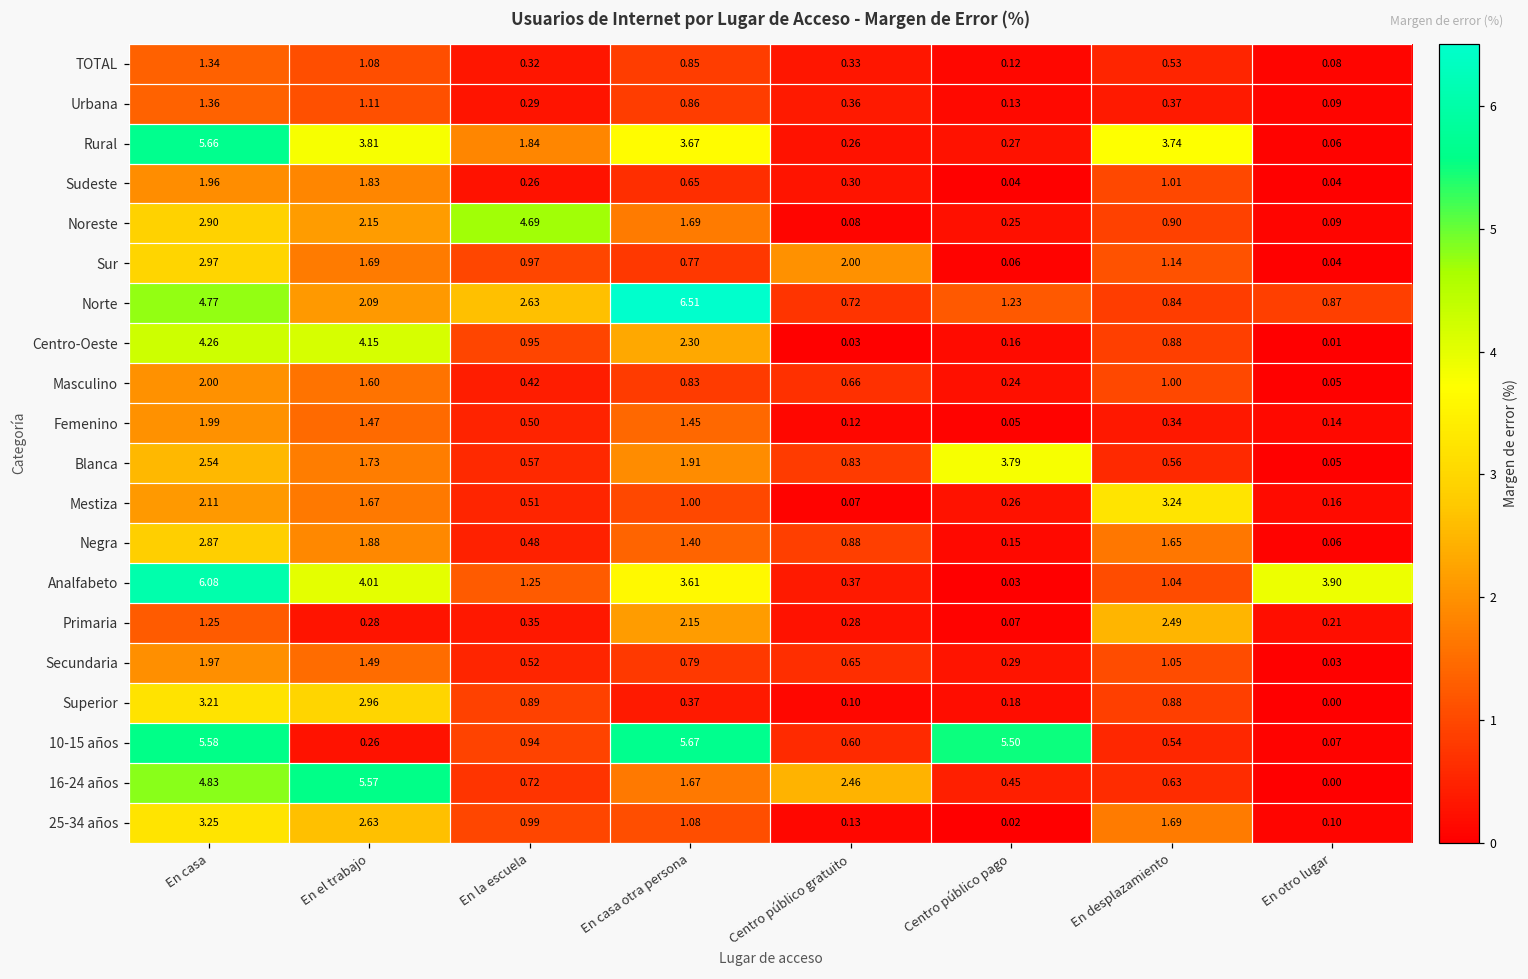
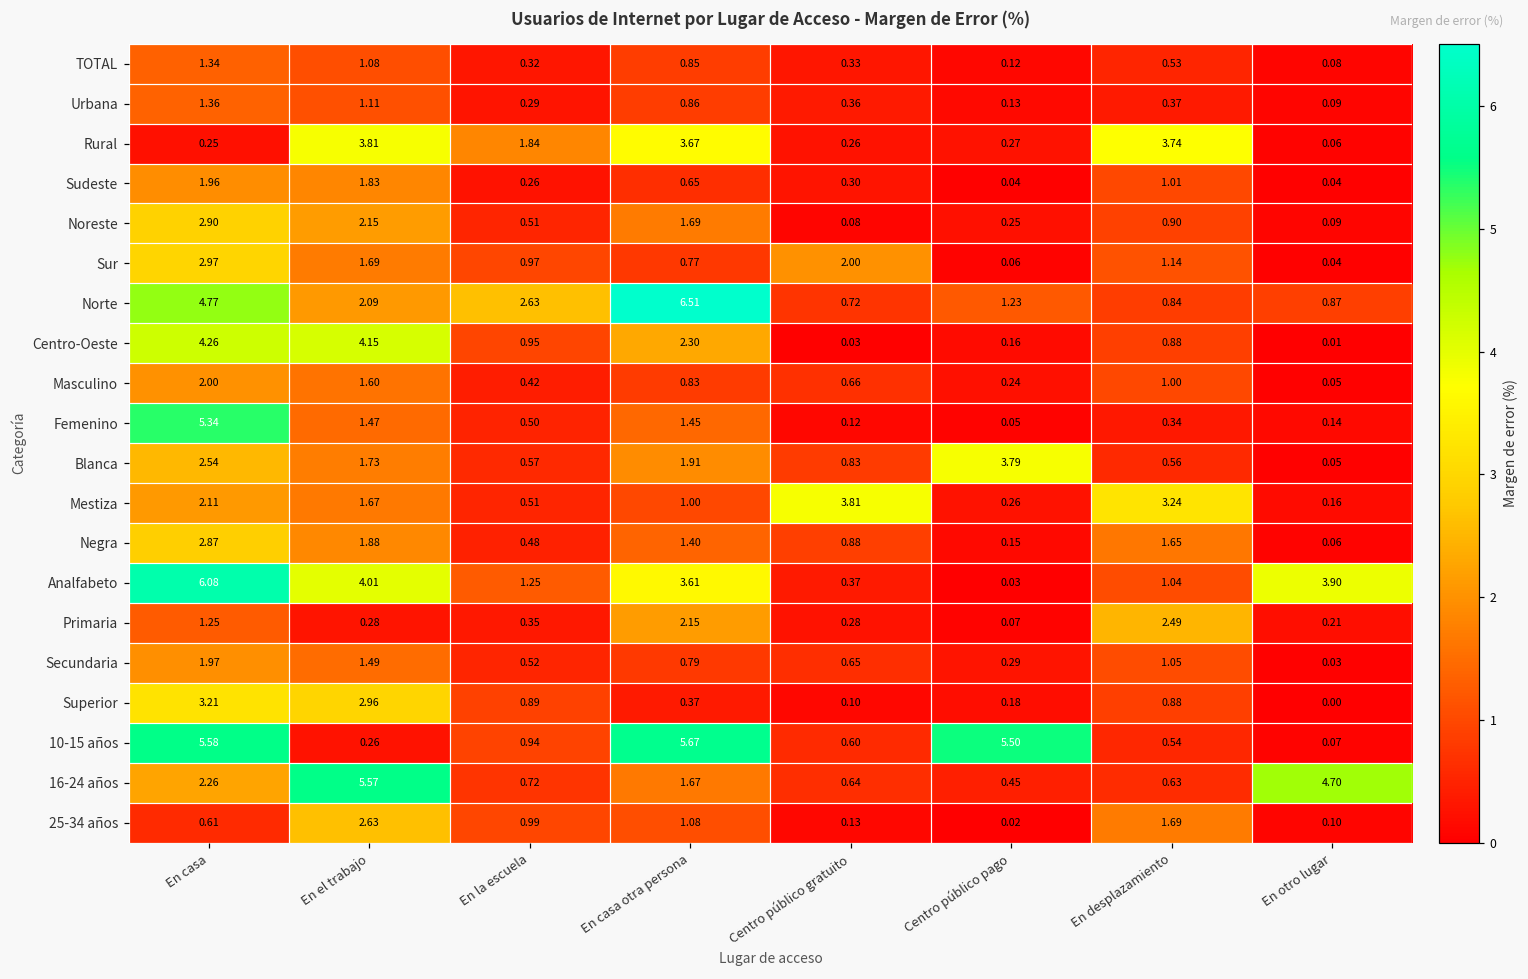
Rural, En casa: 5.66 -> 0.25
Noreste, En la escuela: 4.69 -> 0.51
Femenino, En casa: 1.99 -> 5.34
Mestiza, Centro público gratuito: 0.07 -> 3.81
16-24 años, En casa: 4.83 -> 2.26
16-24 años, Centro público gratuito: 2.46 -> 0.64
16-24 años, En otro lugar: 0.00 -> 4.70
25-34 años, En casa: 3.25 -> 0.61
